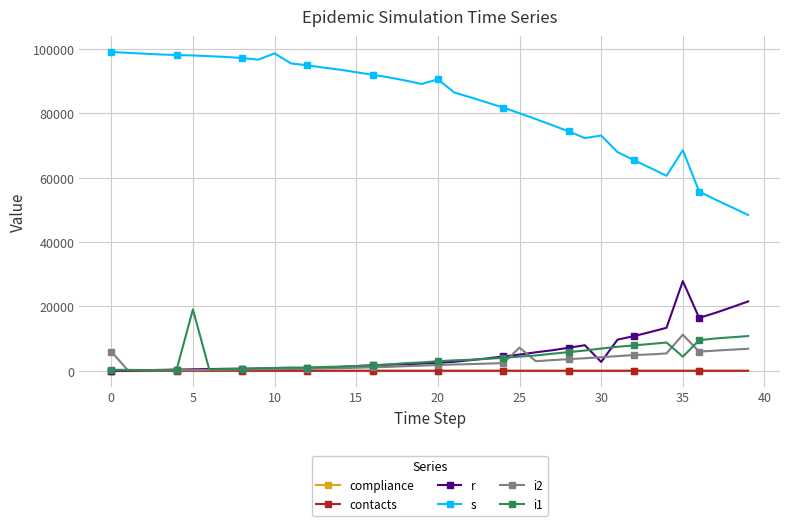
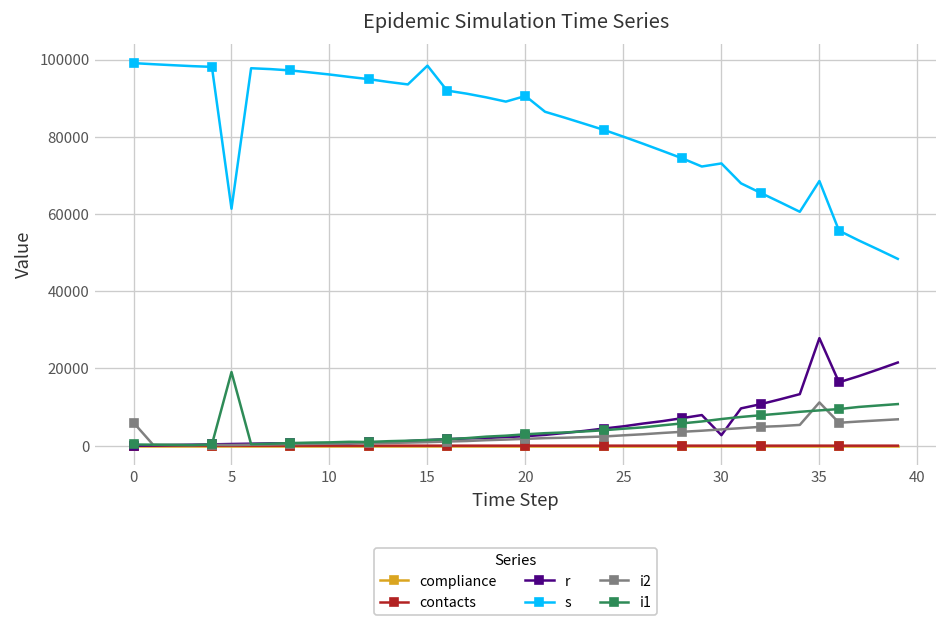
s, 5: 98000 -> 61000
s, 10: 99000 -> 96000
s, 15: 93000 -> 98000
i2, 25: 7000 -> 3000
i1, 35: 4000 -> 9000
